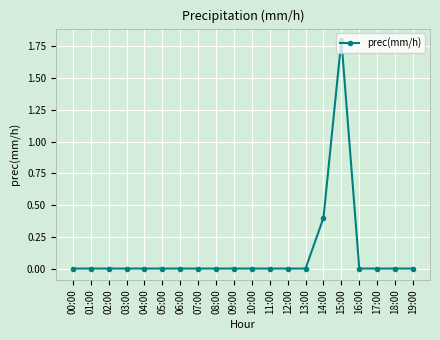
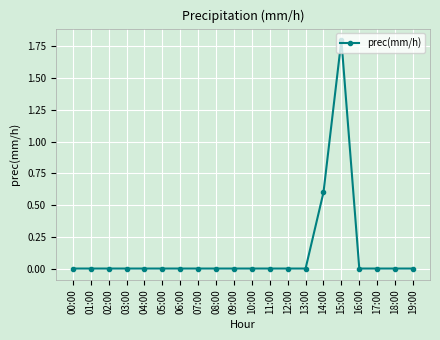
14:00: 0.4 -> 0.6
